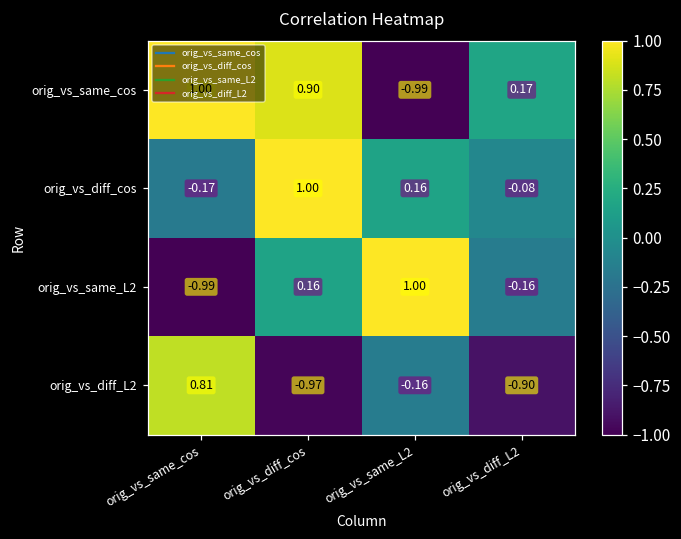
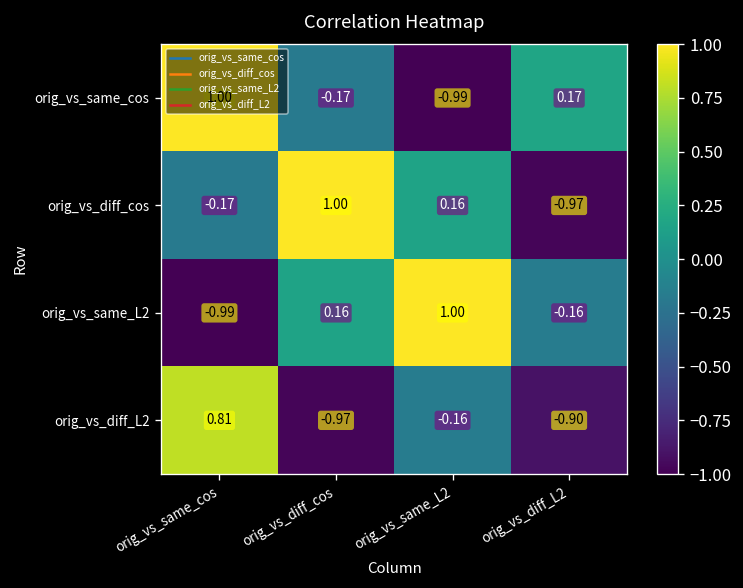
orig_vs_same_cos, orig_vs_diff_cos: 0.90 -> -0.17
orig_vs_diff_cos, orig_vs_diff_L2: -0.08 -> -0.97
